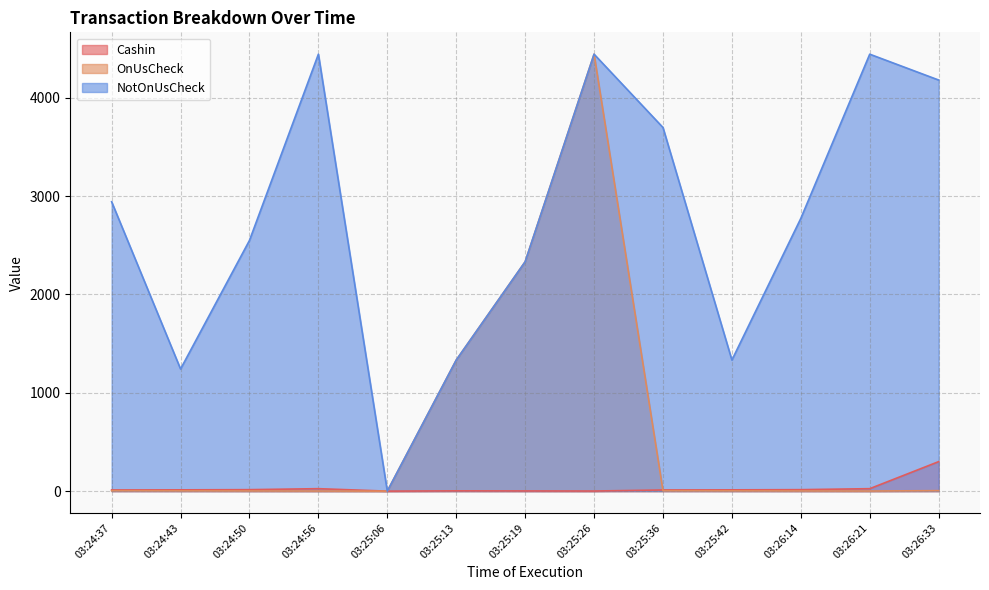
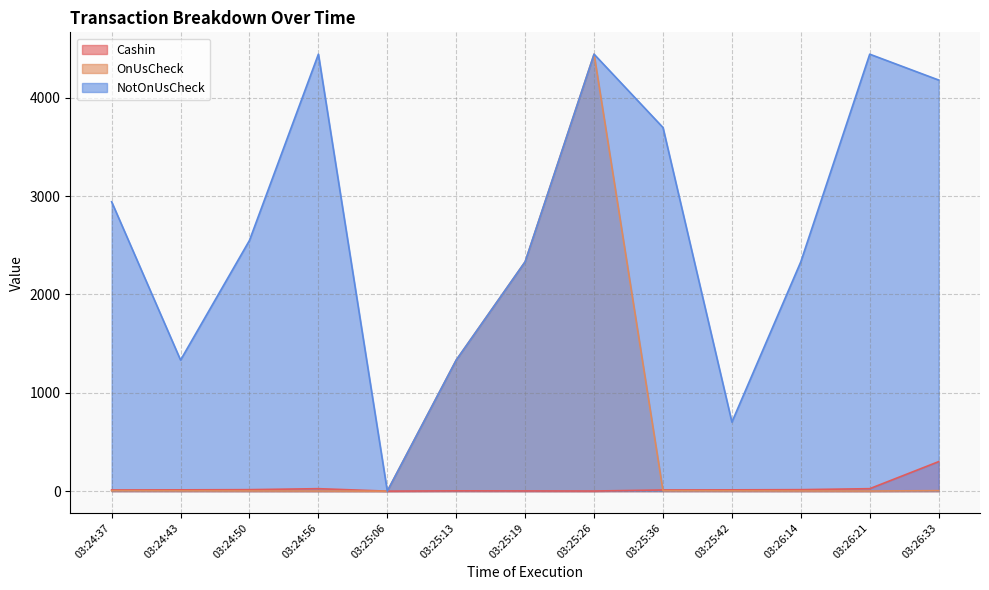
NotOnUsCheck, 03:24:43: 1200 -> 1300
NotOnUsCheck, 03:25:42: 1300 -> 700
NotOnUsCheck, 03:26:14: 2800 -> 2300
